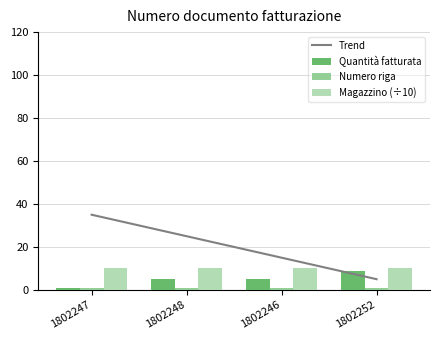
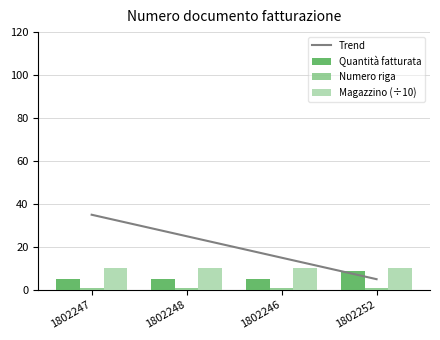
Quantità fatturata, 1802247: 1 -> 5
